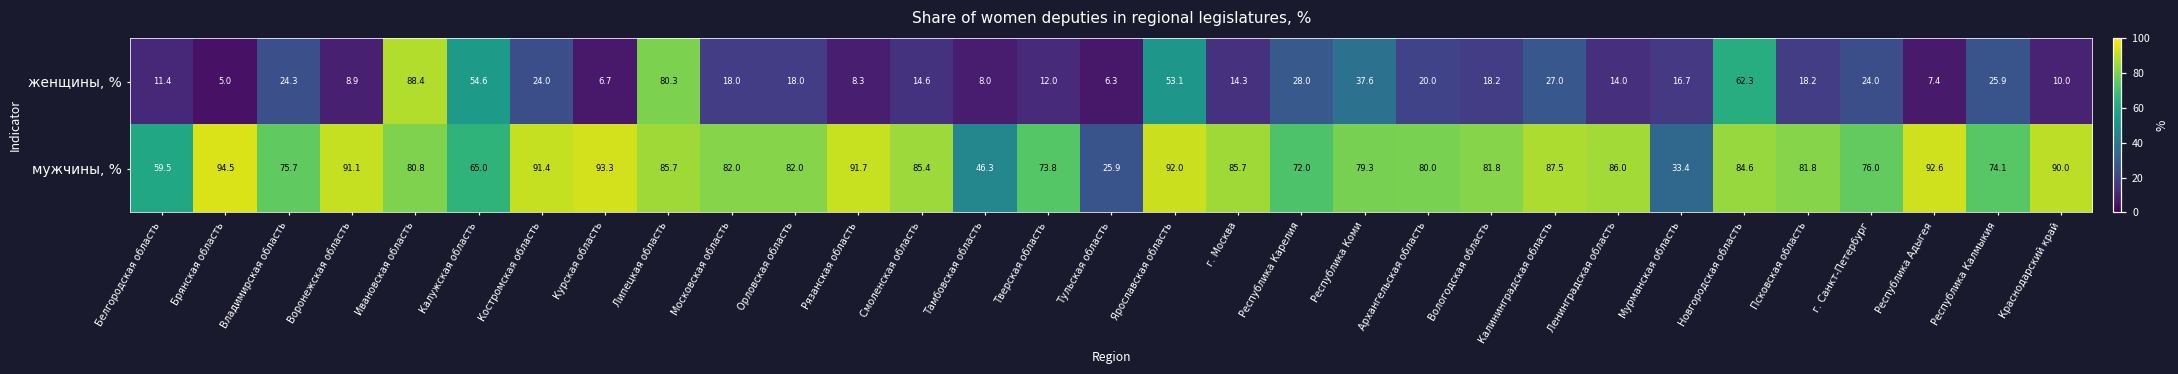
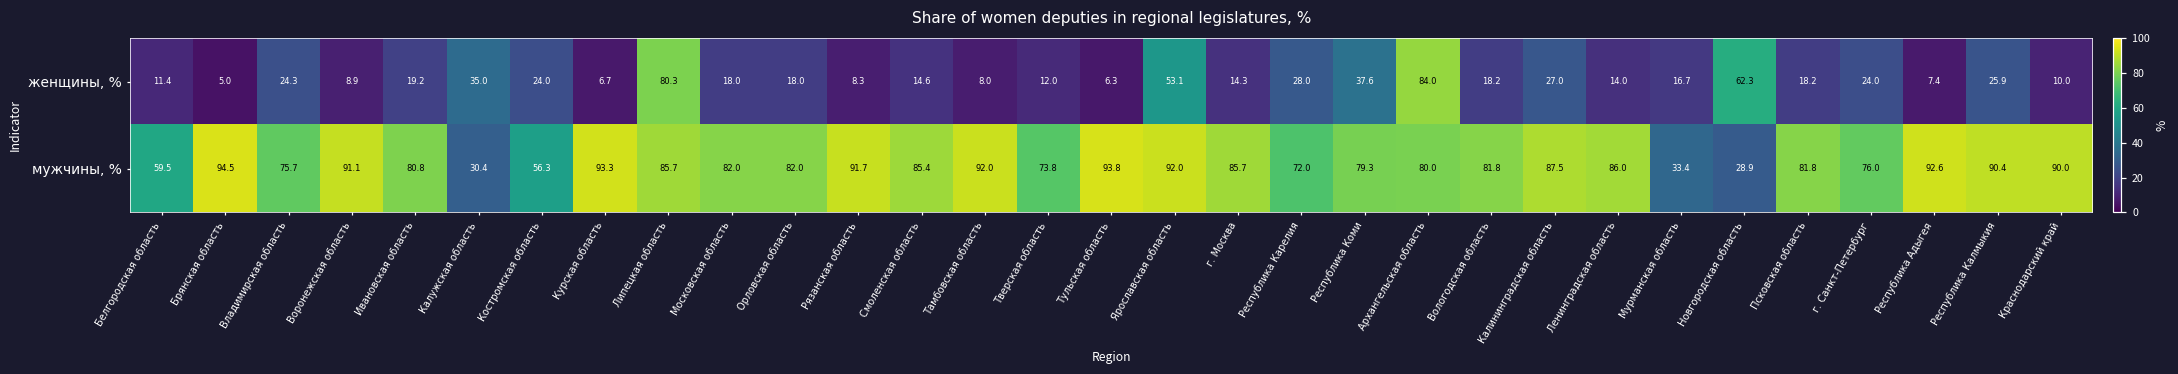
женщины, %, Ивановская область: 88.4 -> 19.2
женщины, %, Калужская область: 54.6 -> 35.0
женщины, %, Архангельская область: 20.0 -> 84.0
мужчины, %, Калужская область: 65.0 -> 30.4
мужчины, %, Костромская область: 91.4 -> 56.3
мужчины, %, Тамбовская область: 46.3 -> 92.0
мужчины, %, Тульская область: 25.9 -> 93.8
мужчины, %, Новгородская область: 84.6 -> 28.9
мужчины, %, Республика Калмыкия: 74.1 -> 90.4
